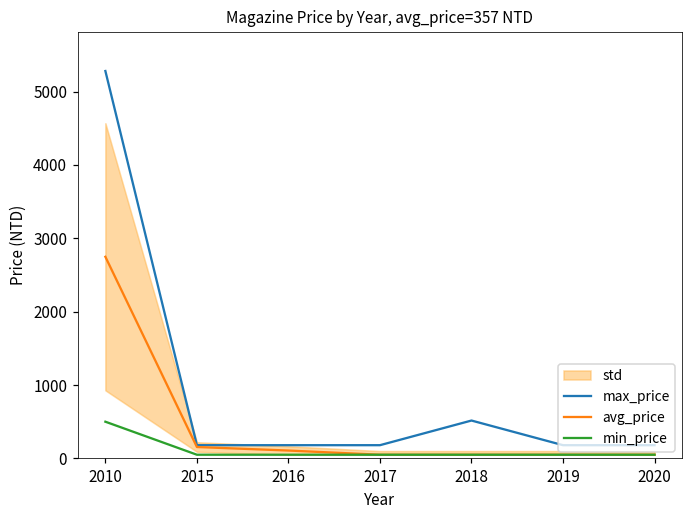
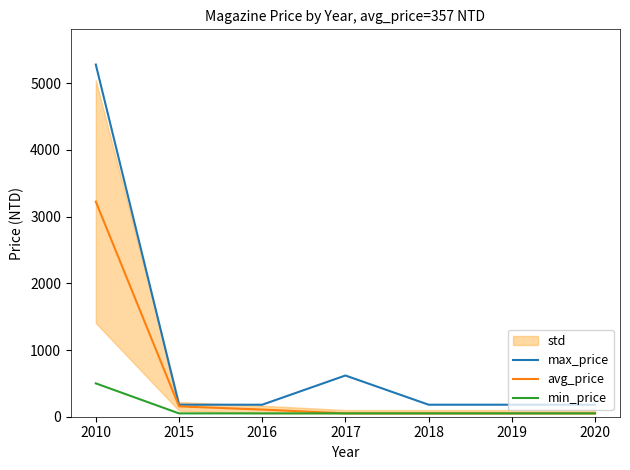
avg_price, 2010: 2700 -> 3200
max_price, 2017: 200 -> 600
max_price, 2018: 500 -> 200
